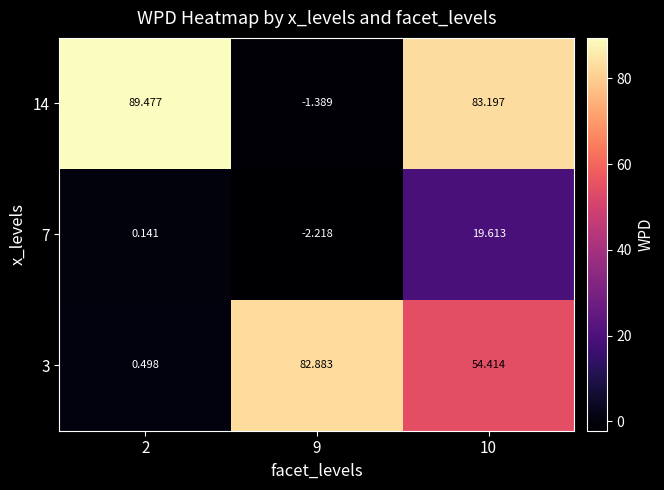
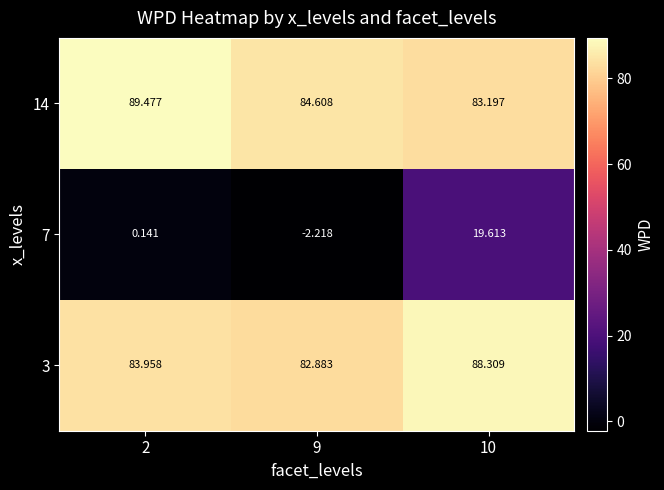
14, 9: -1.389 -> 84.608
3, 2: 0.498 -> 83.958
3, 10: 54.414 -> 88.309
